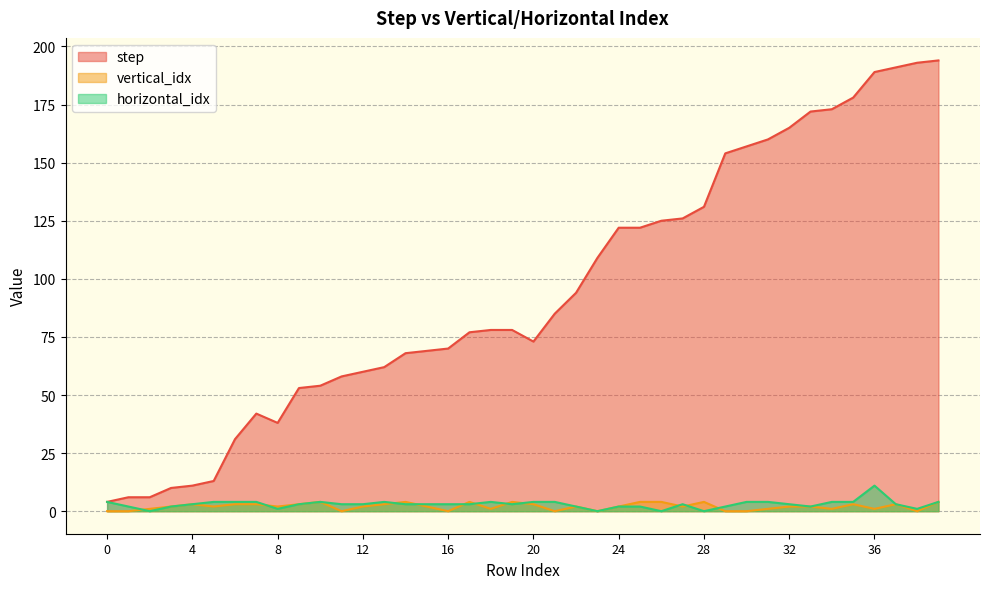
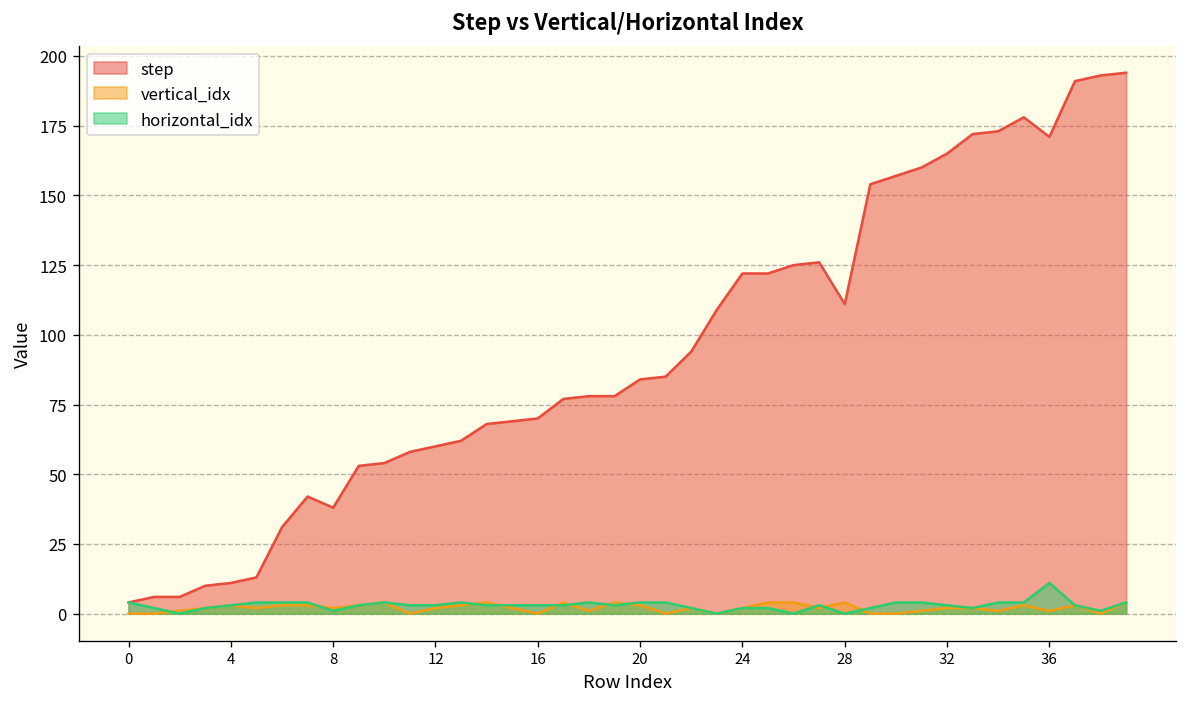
step, 20: 73 -> 84
step, 28: 131 -> 111
step, 36: 189 -> 171
